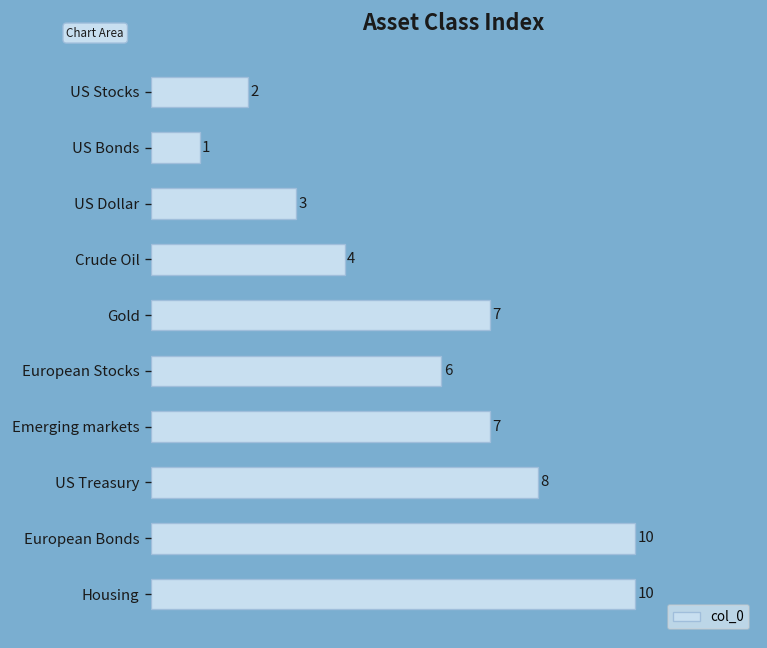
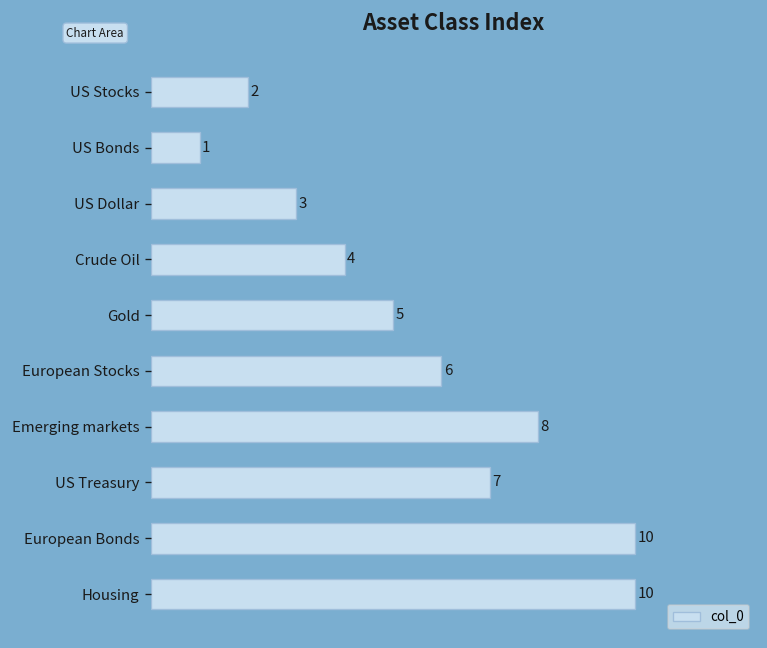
Gold: 7 -> 5
Emerging markets: 7 -> 8
US Treasury: 8 -> 7
